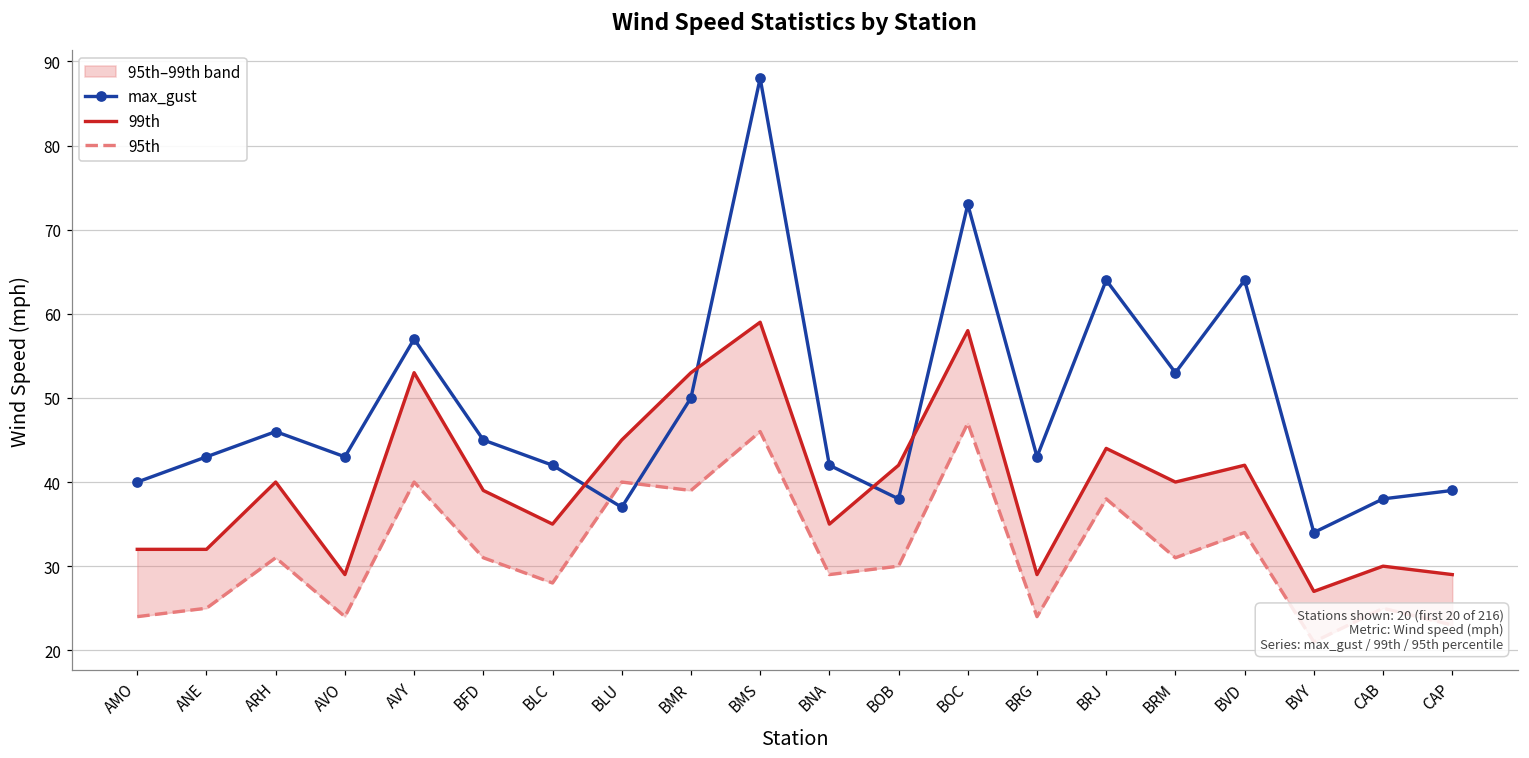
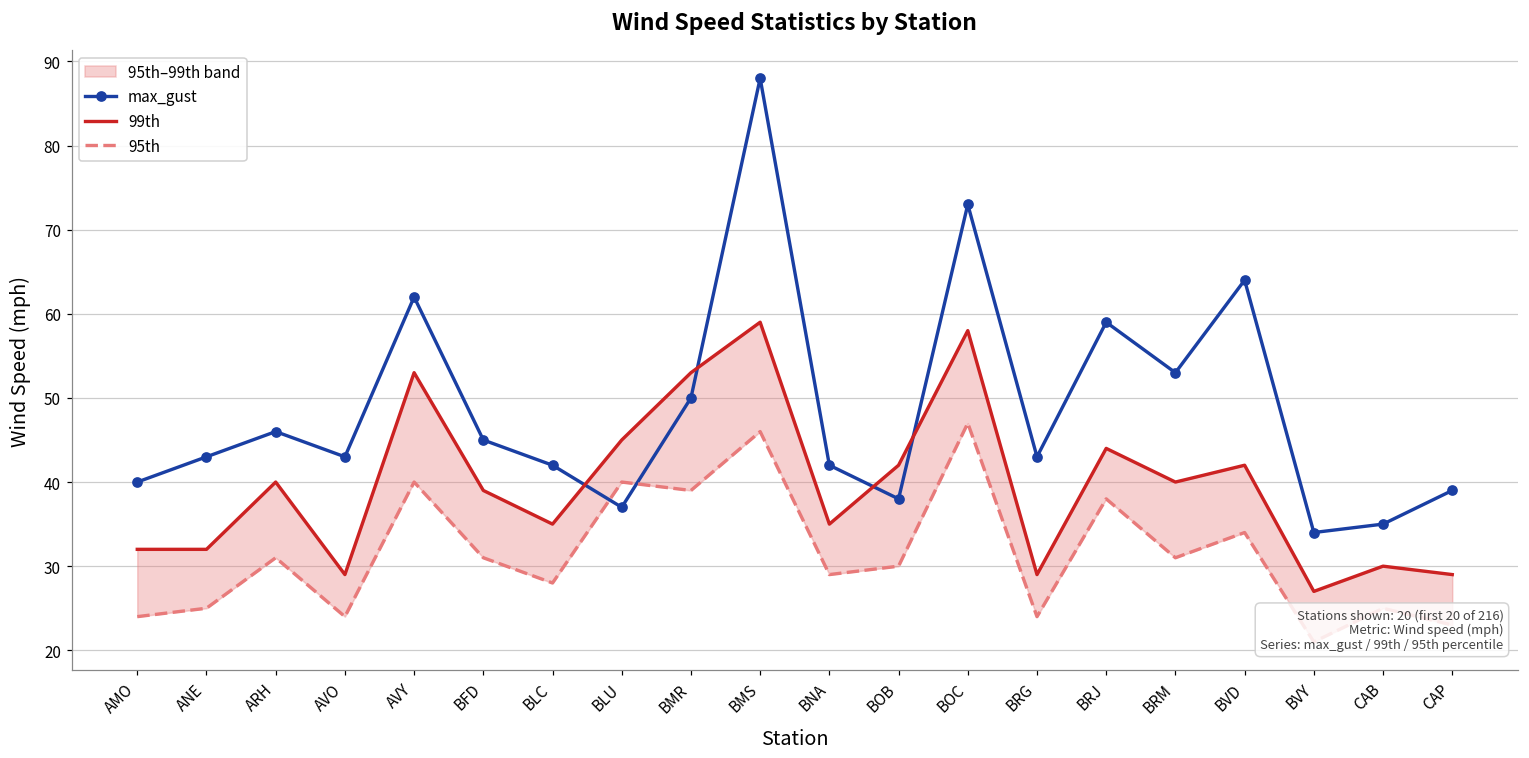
max_gust, AVY: 57 -> 62
max_gust, BRJ: 64 -> 59
max_gust, CAB: 38 -> 35
